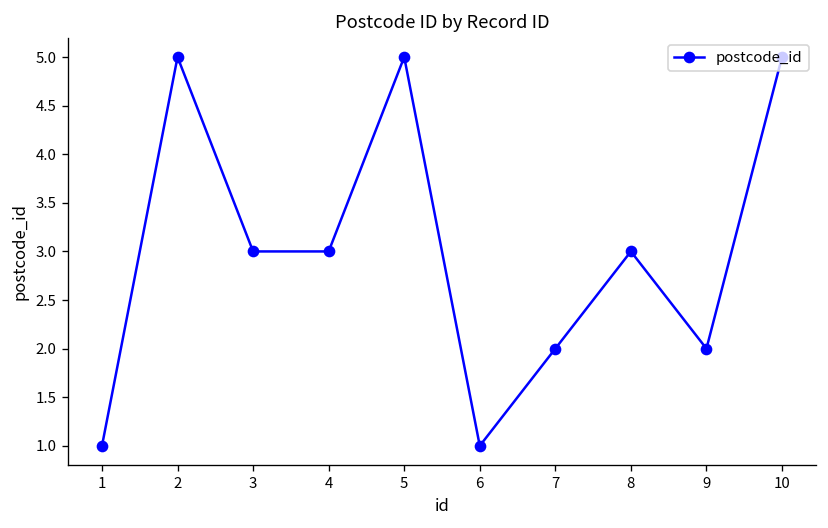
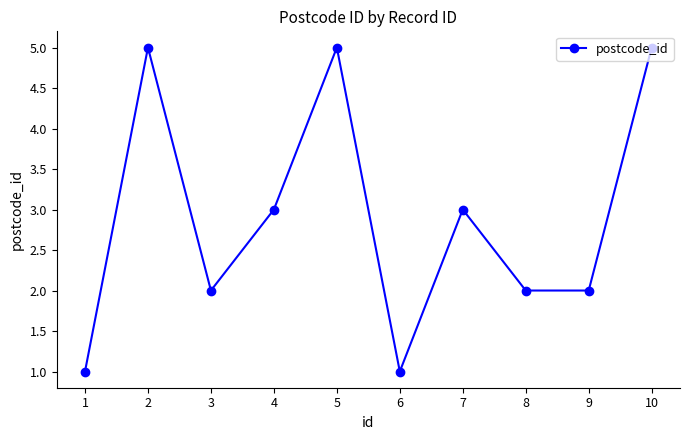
3: 3 -> 2
7: 2 -> 3
8: 3 -> 2
